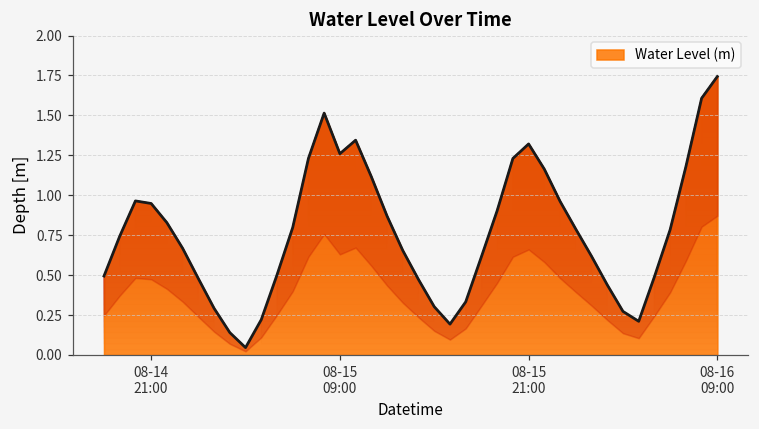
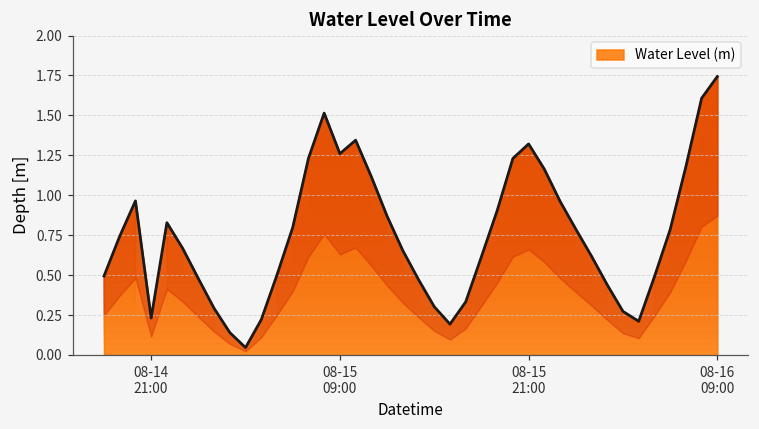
Water Level (m), 08-14 21:00: 0.95 -> 0.23
